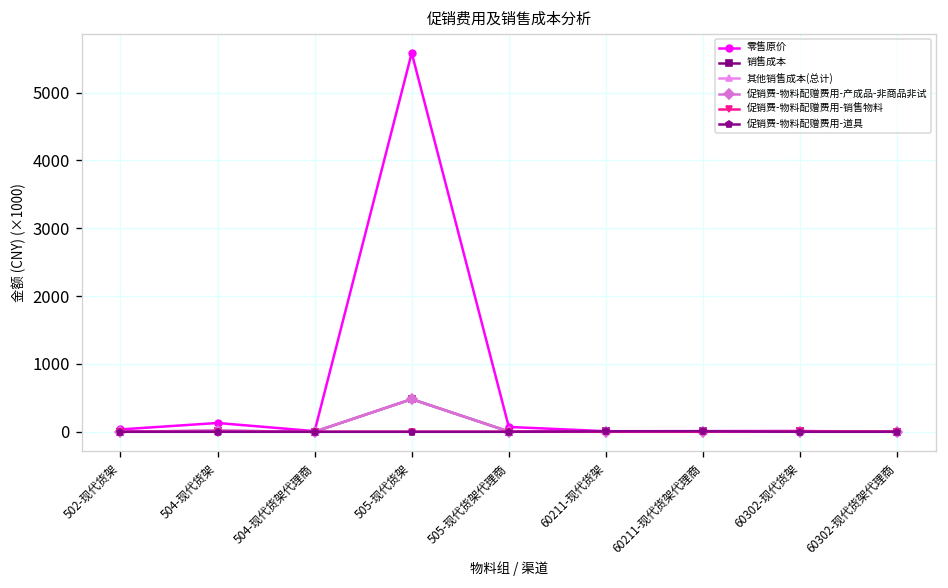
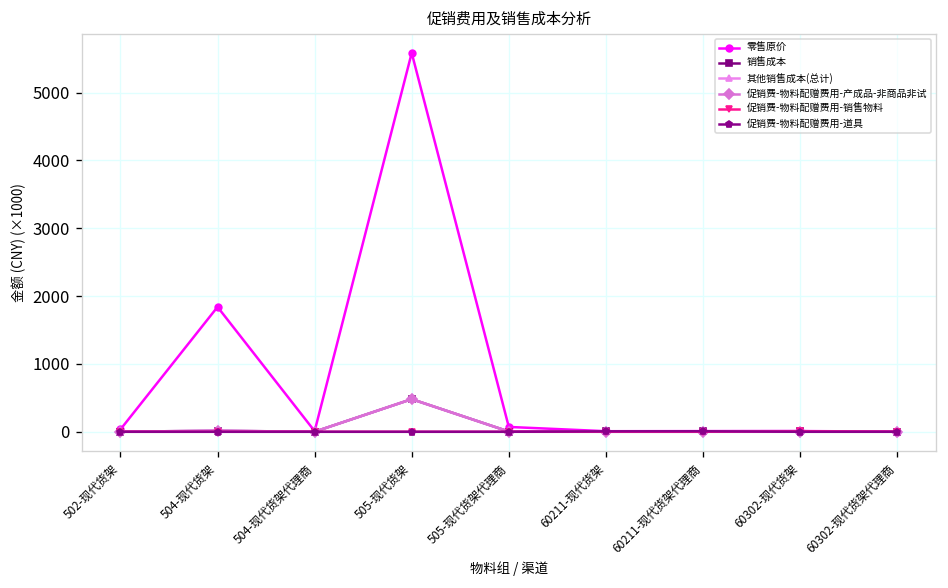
零售原价, 504-现代货架: 100 -> 1800
